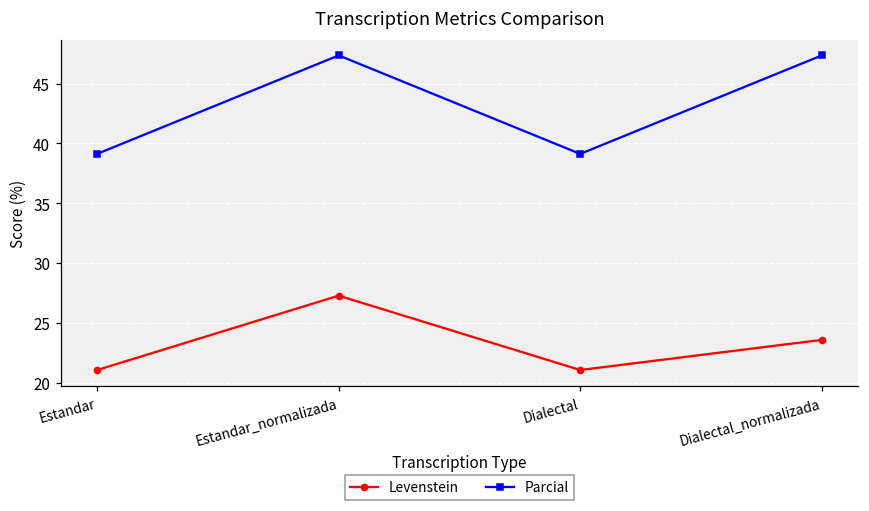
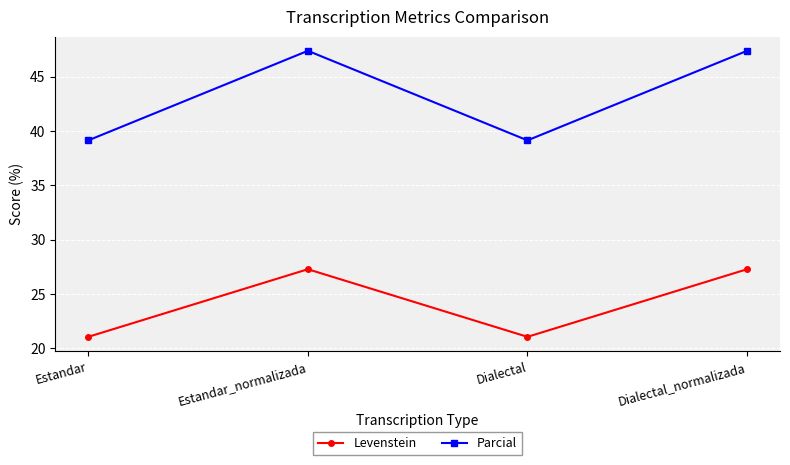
Levenstein, Dialectal_normalizada: 23.6 -> 27.3
